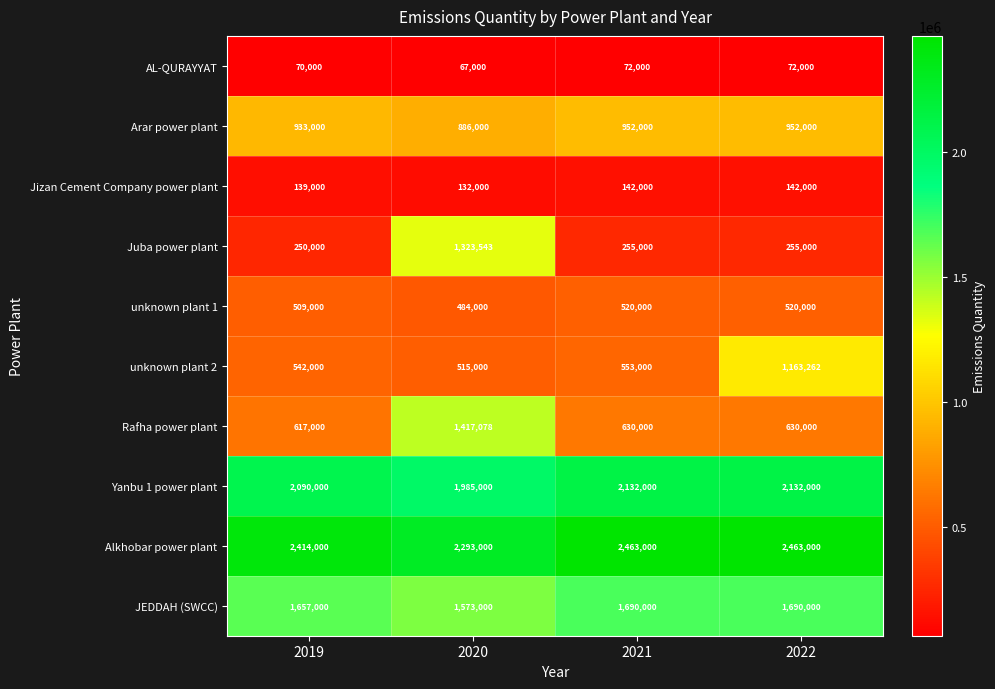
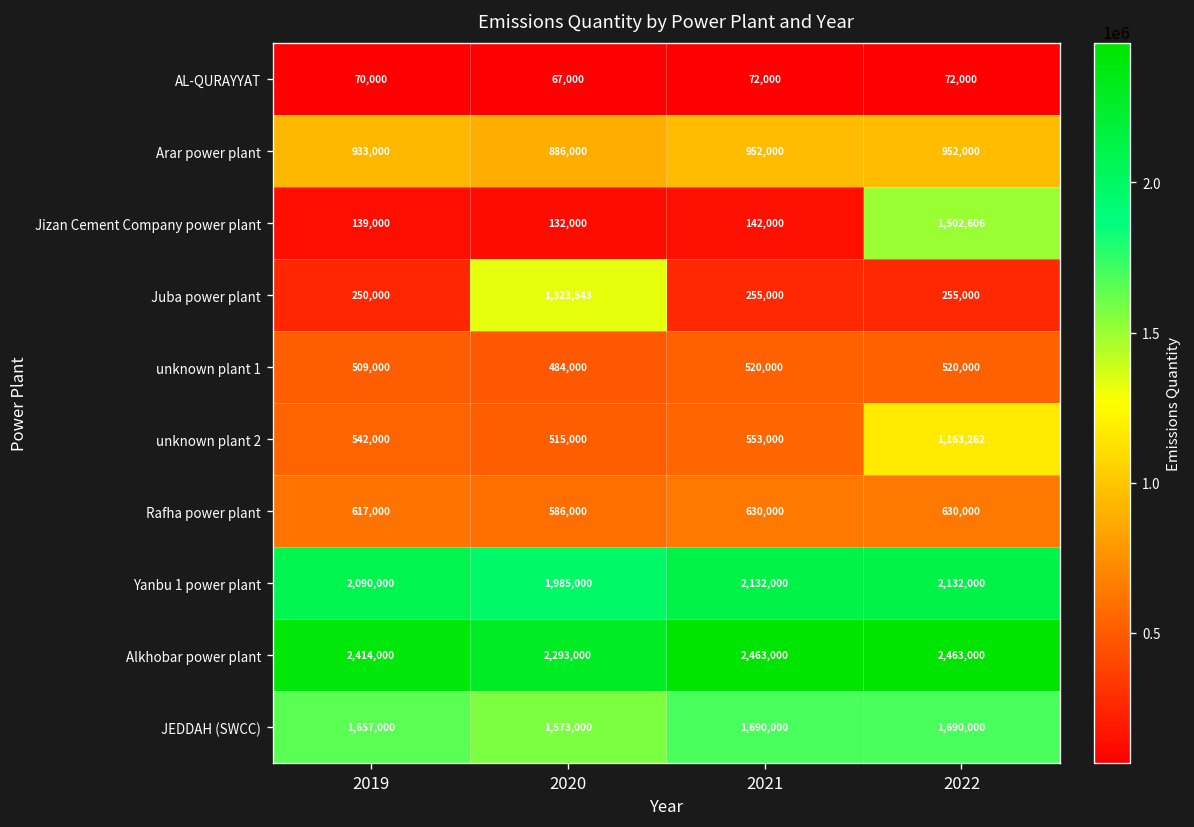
Jizan Cement Company power plant, 2022: 142,000 -> 1,502,606
Rafha power plant, 2020: 1,417,078 -> 586,000
